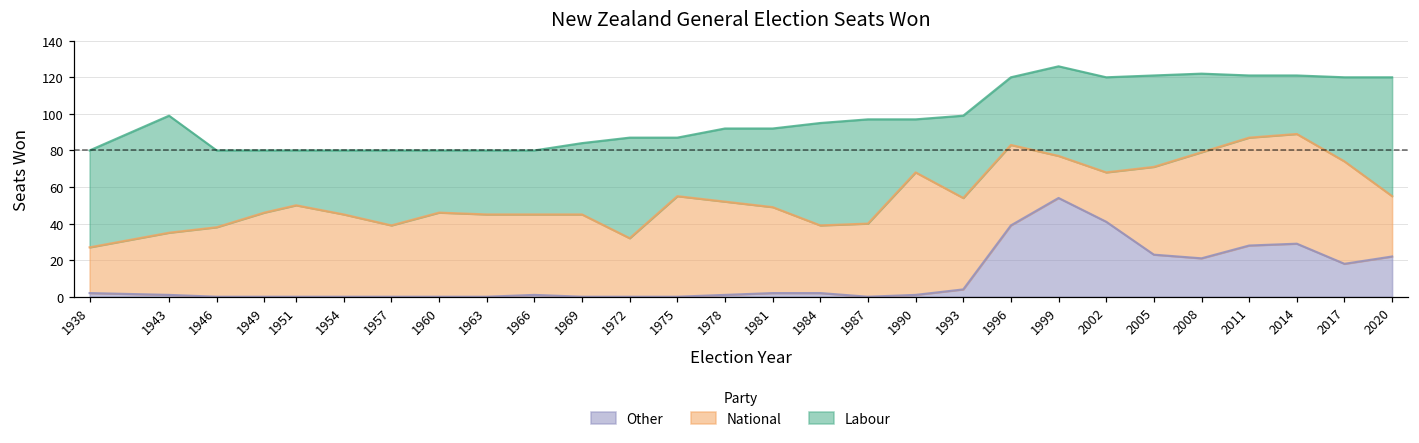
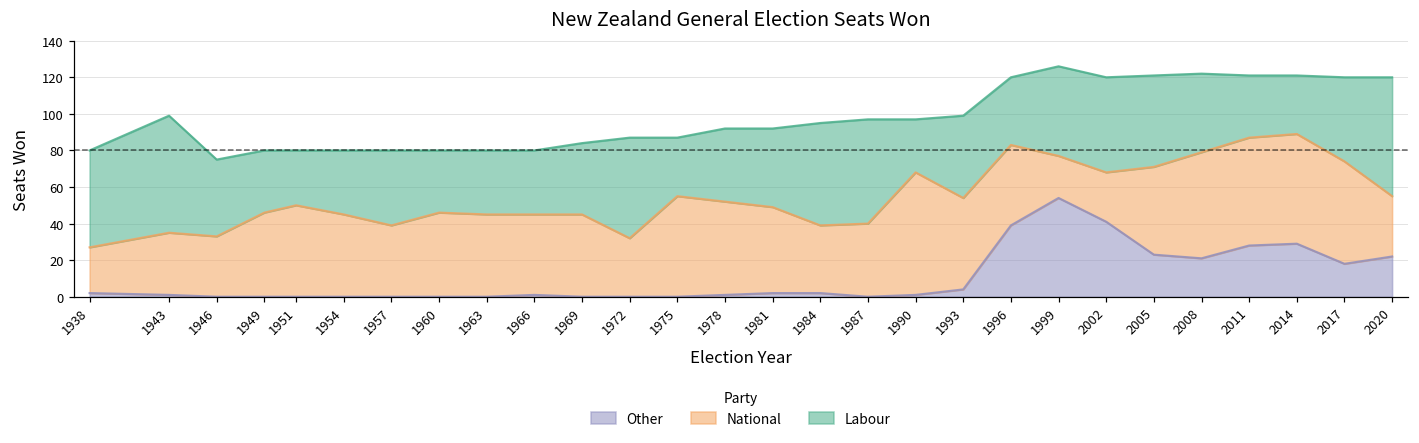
National, 1946: 38 -> 33
